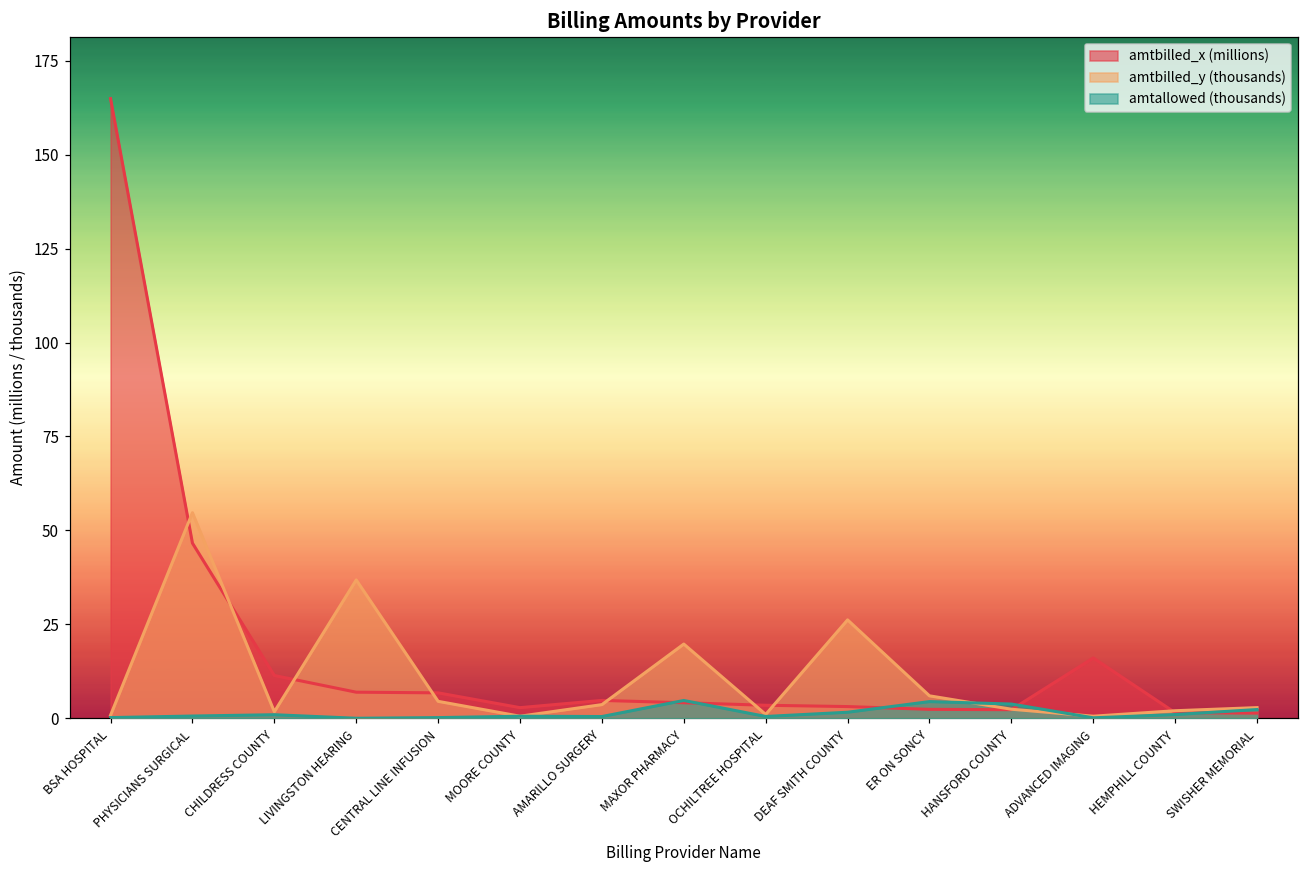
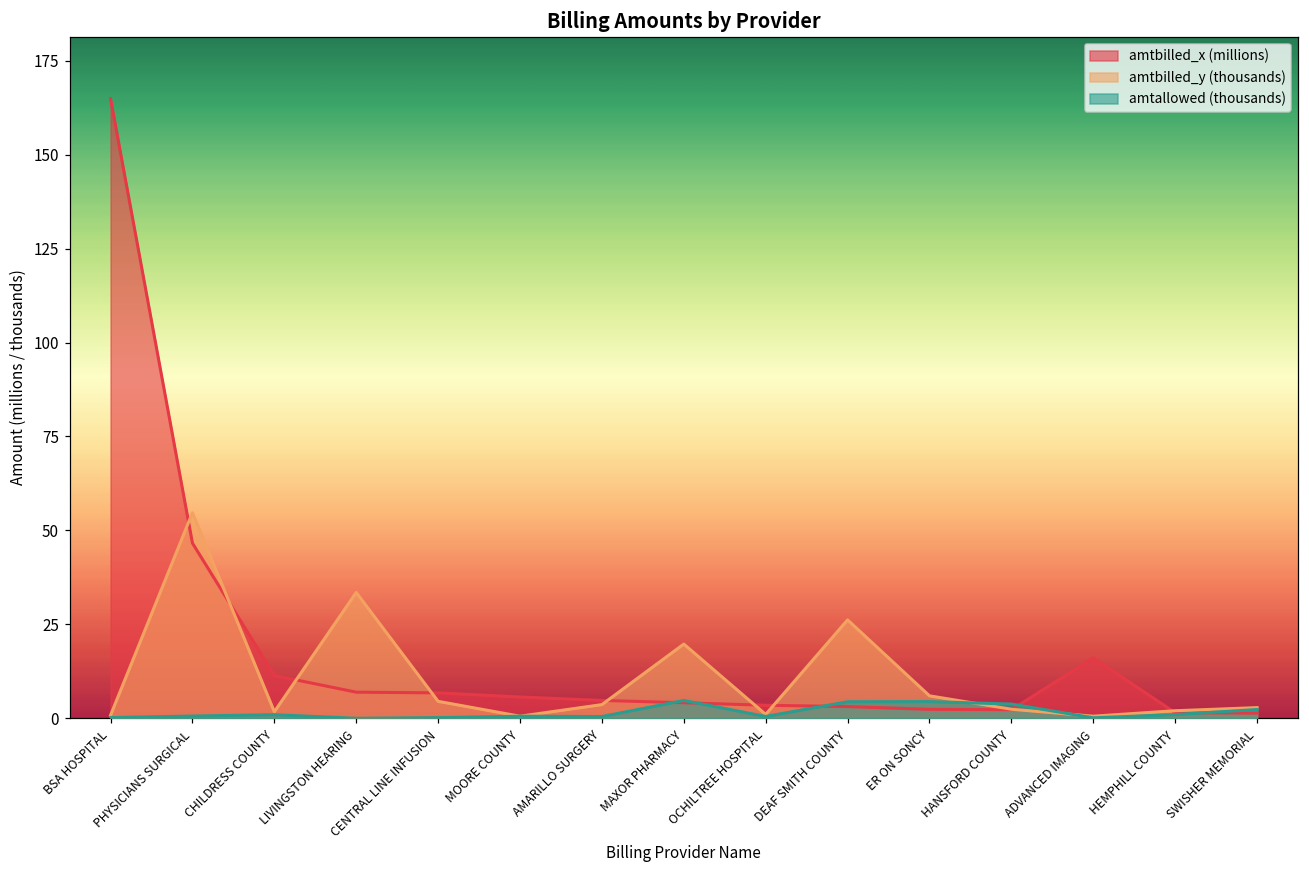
amtbilled_y (thousands), LIVINGSTON HEARING: 37 -> 33
amtbilled_x (millions), MOORE COUNTY: 3 -> 6
amtallowed (thousands), DEAF SMITH COUNTY: 2 -> 4
